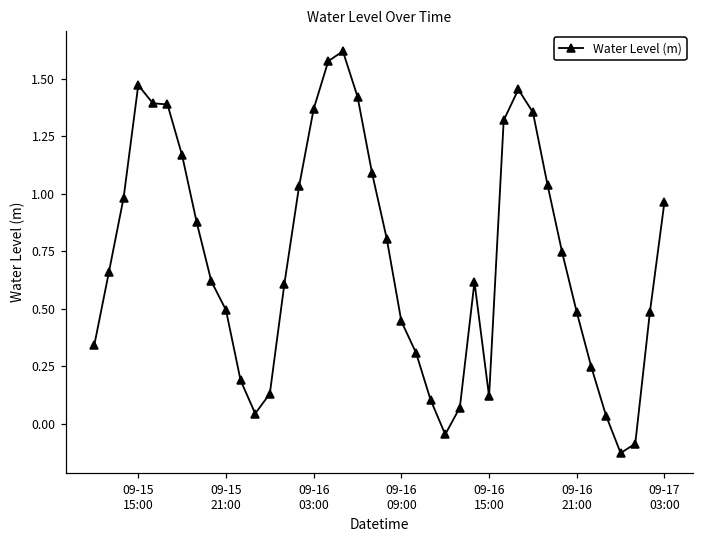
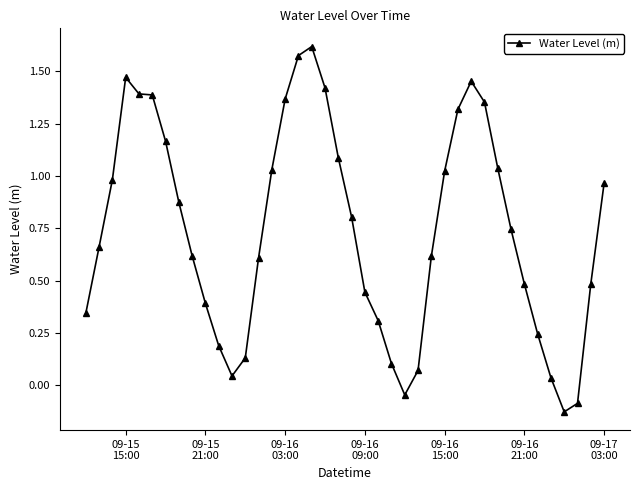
09-15 21:00: 0.49 -> 0.39
09-16 15:00: 0.12 -> 1.02
